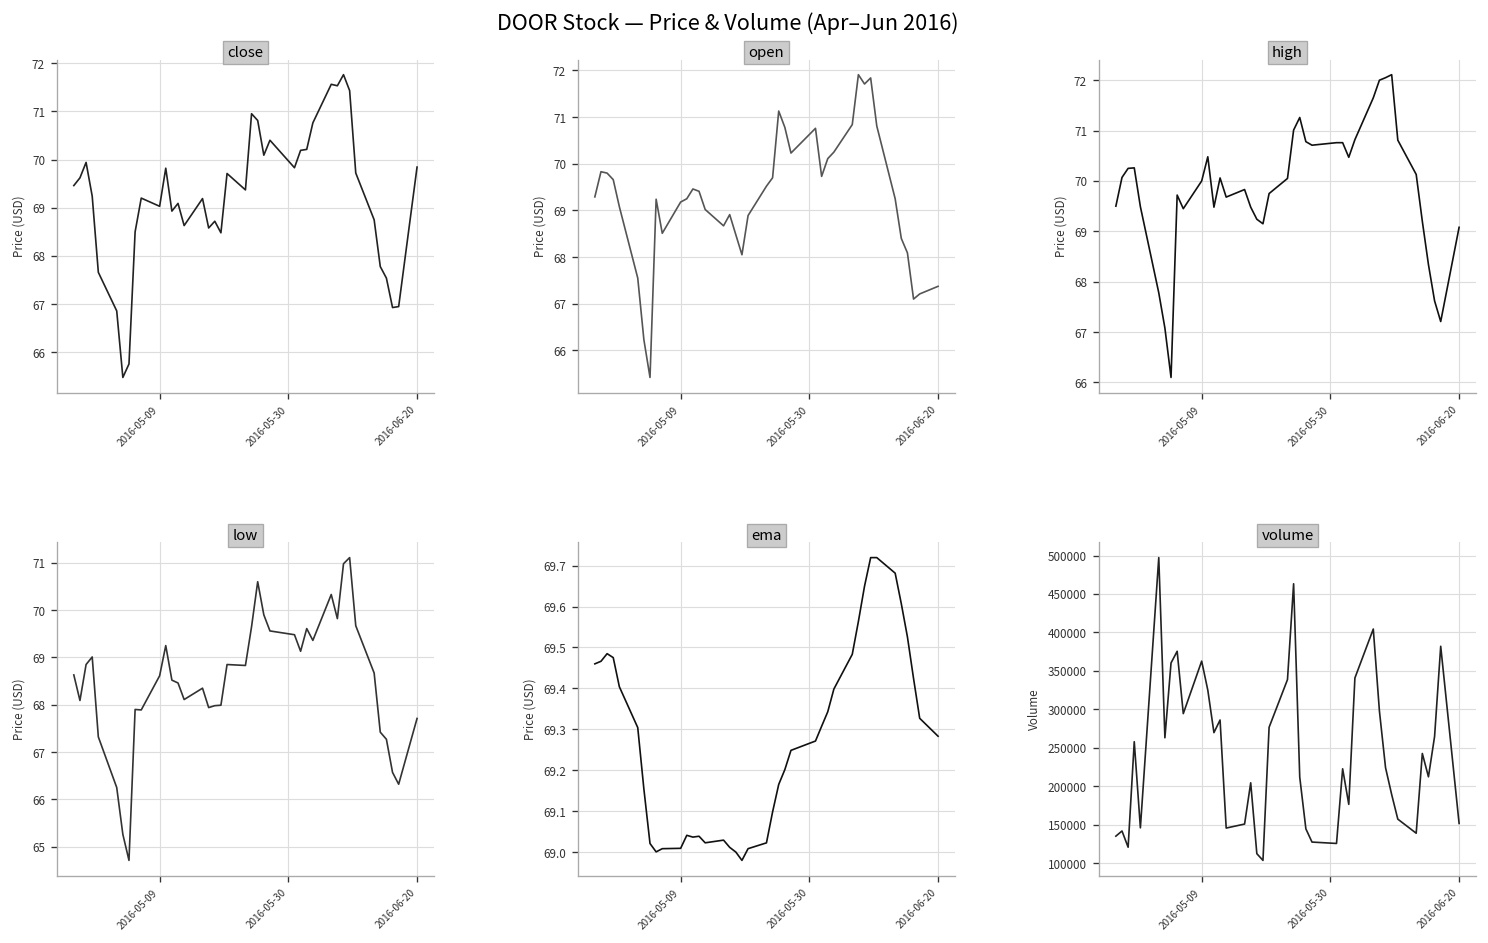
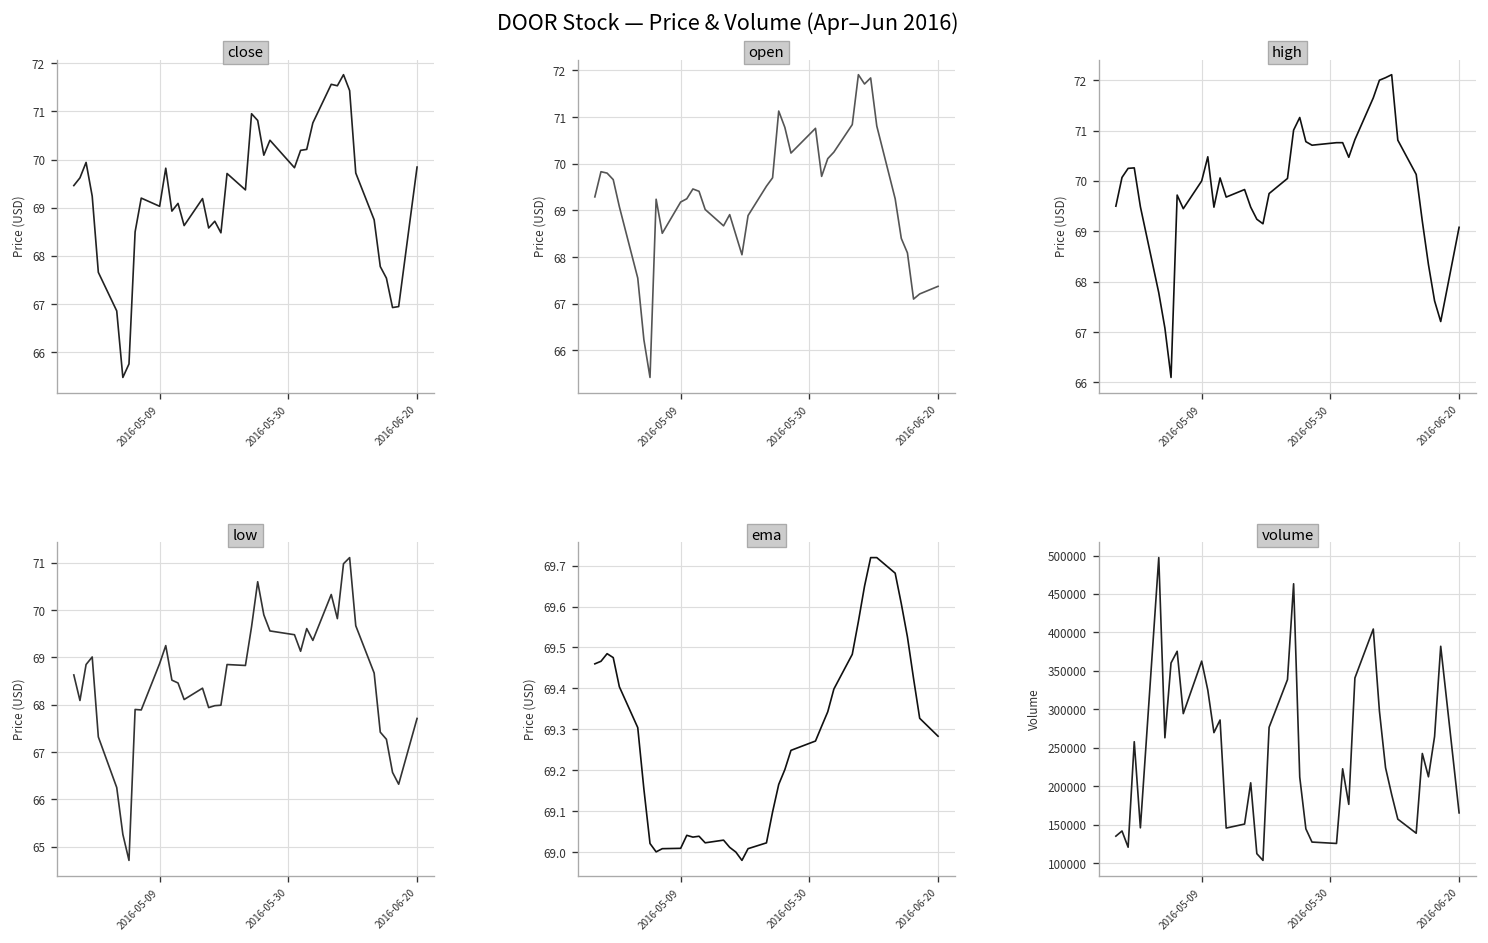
low, 2016-05-09: 68.6 -> 68.9
volume, 2016-06-20: 150000 -> 170000
